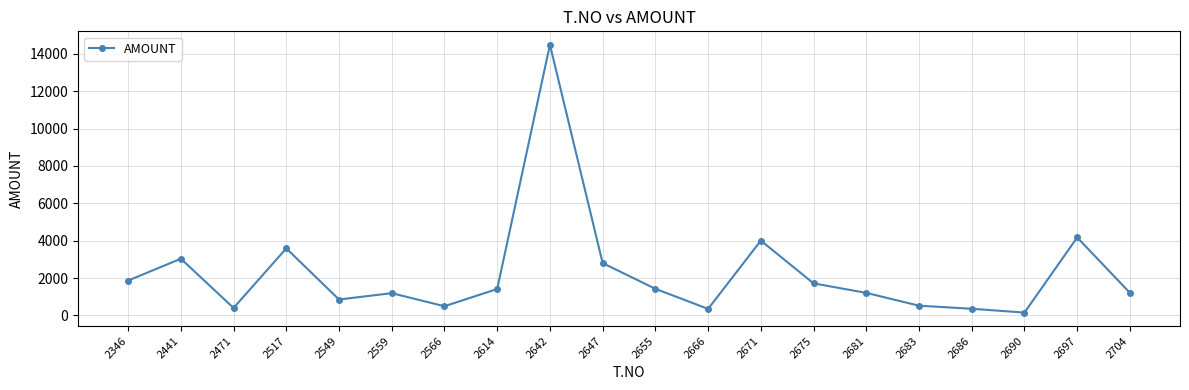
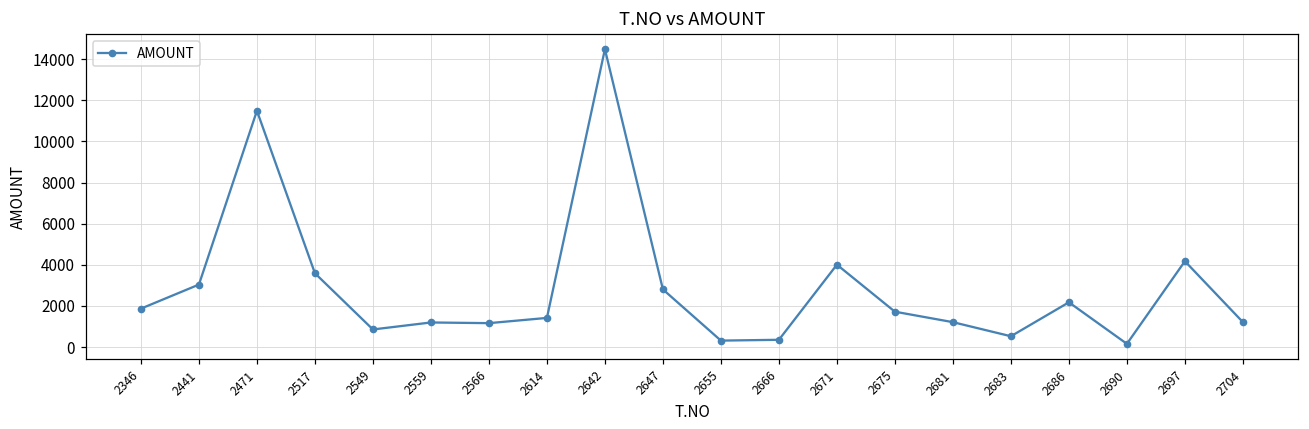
2471: 400 -> 11500
2566: 500 -> 1200
2655: 1400 -> 300
2686: 400 -> 2200
